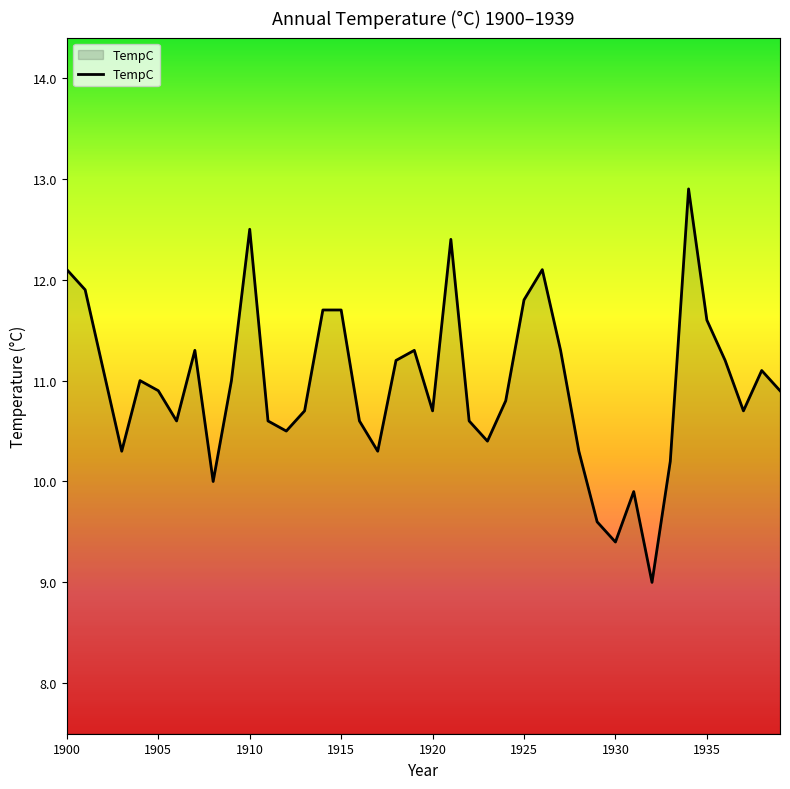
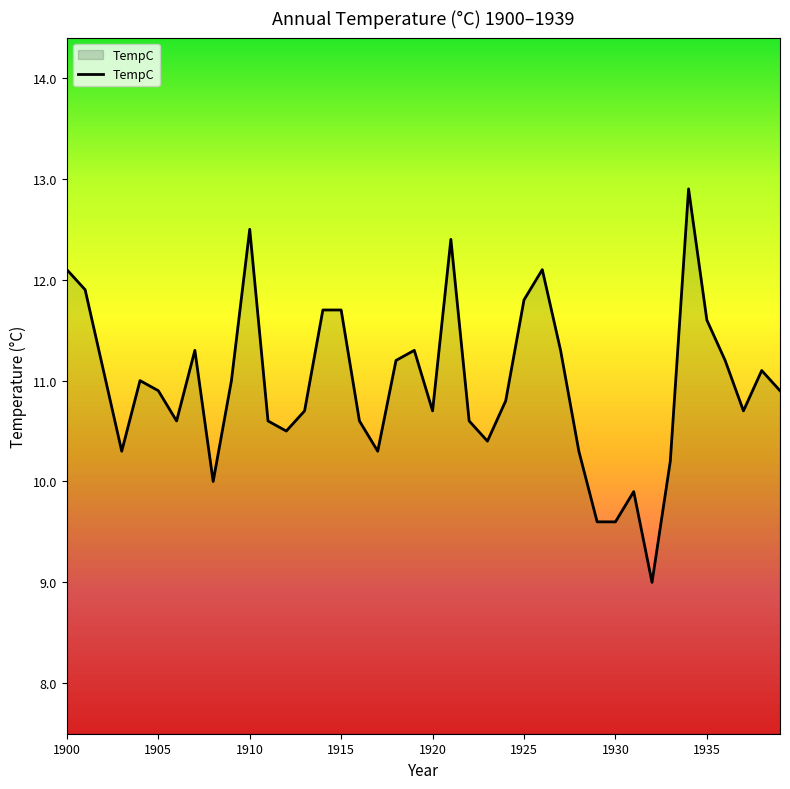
1930: 9.4 -> 9.6
